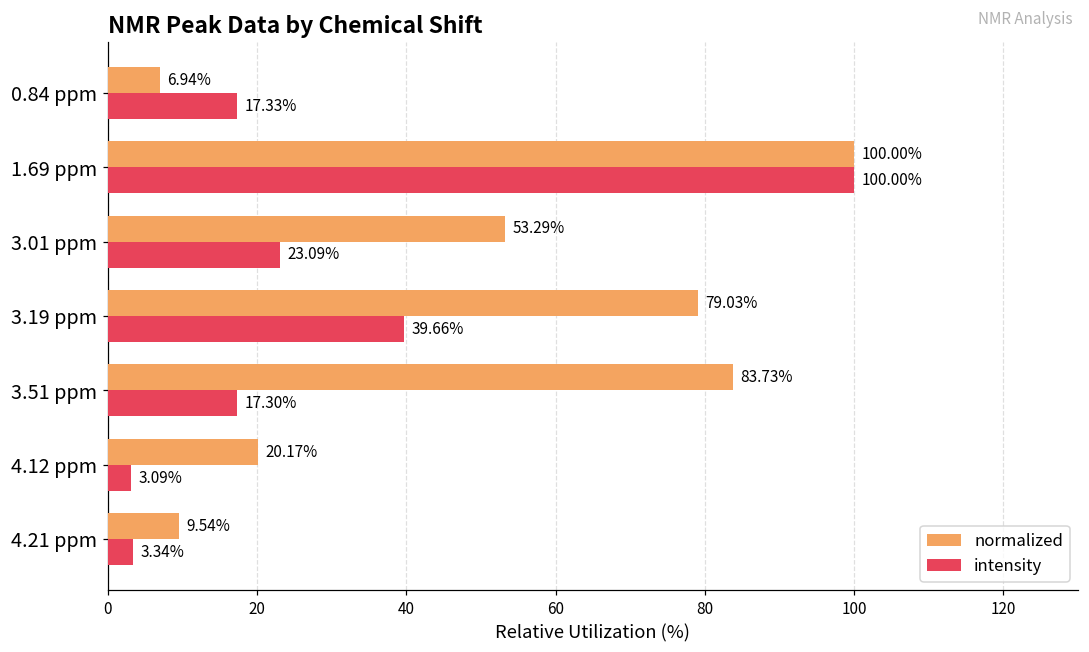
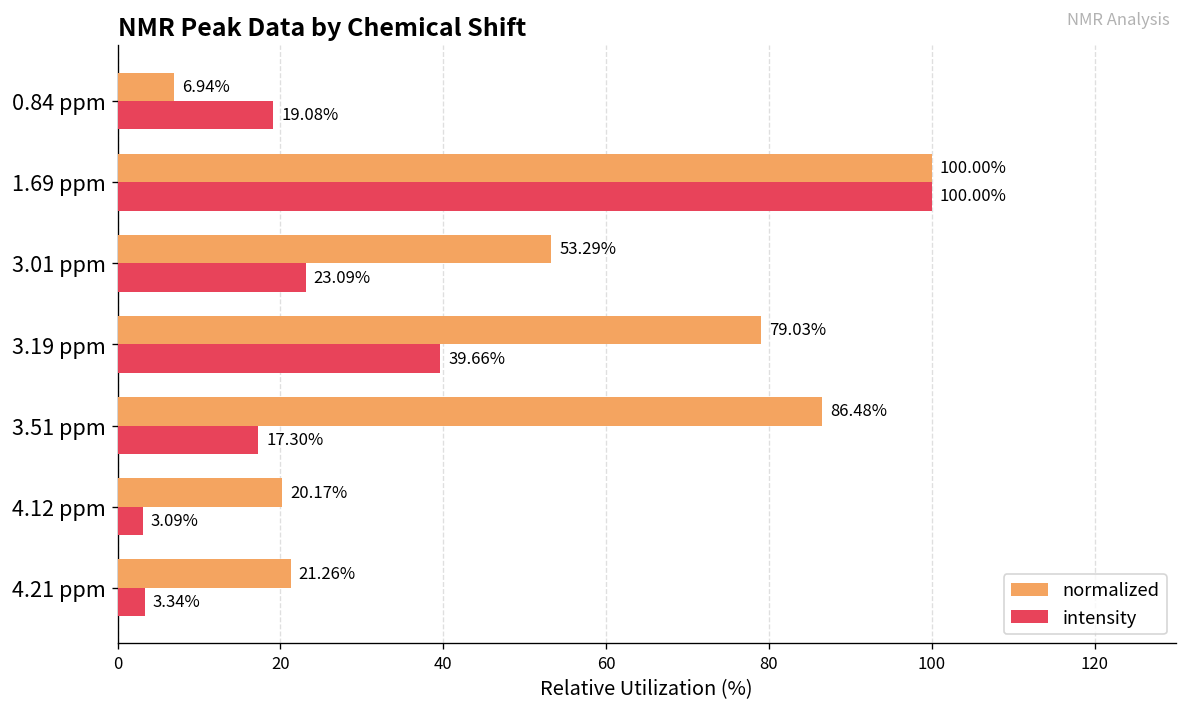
intensity, 0.84 ppm: 17.33% -> 19.08%
normalized, 3.51 ppm: 83.73% -> 86.48%
normalized, 4.21 ppm: 9.54% -> 21.26%
